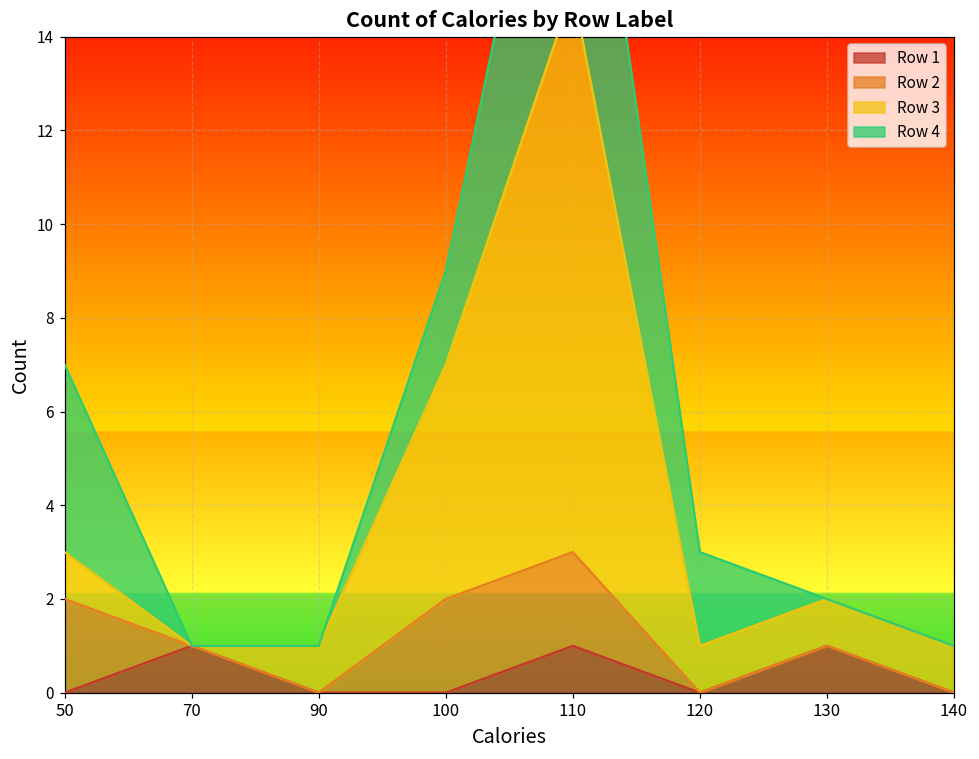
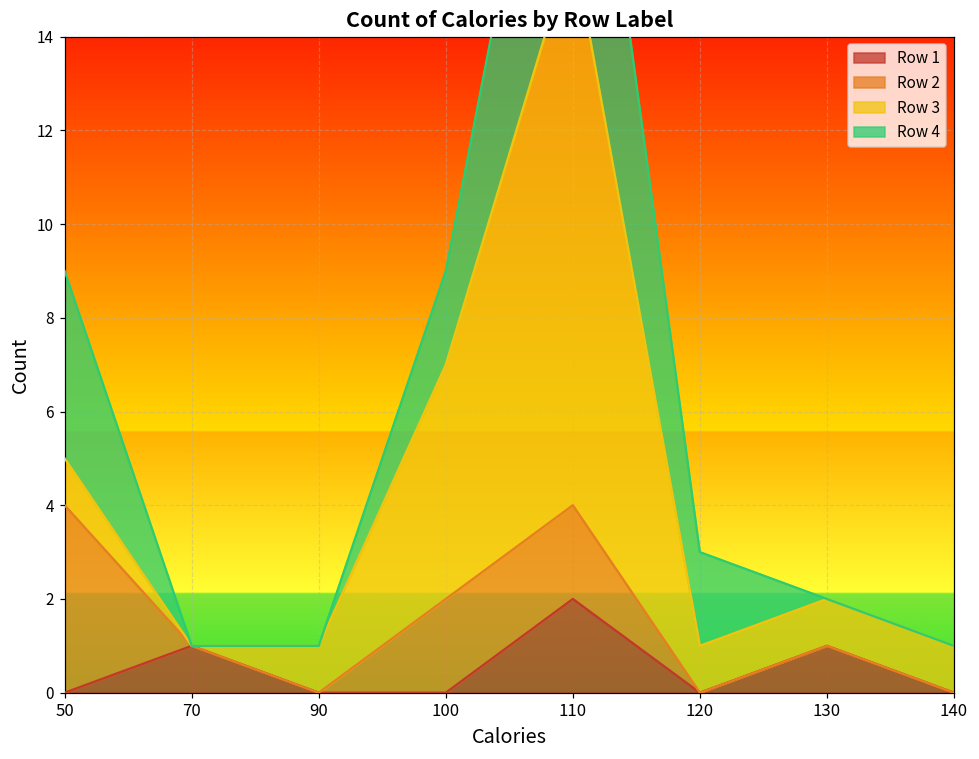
Row 2, 50: 2 -> 4
Row 1, 110: 1 -> 2
